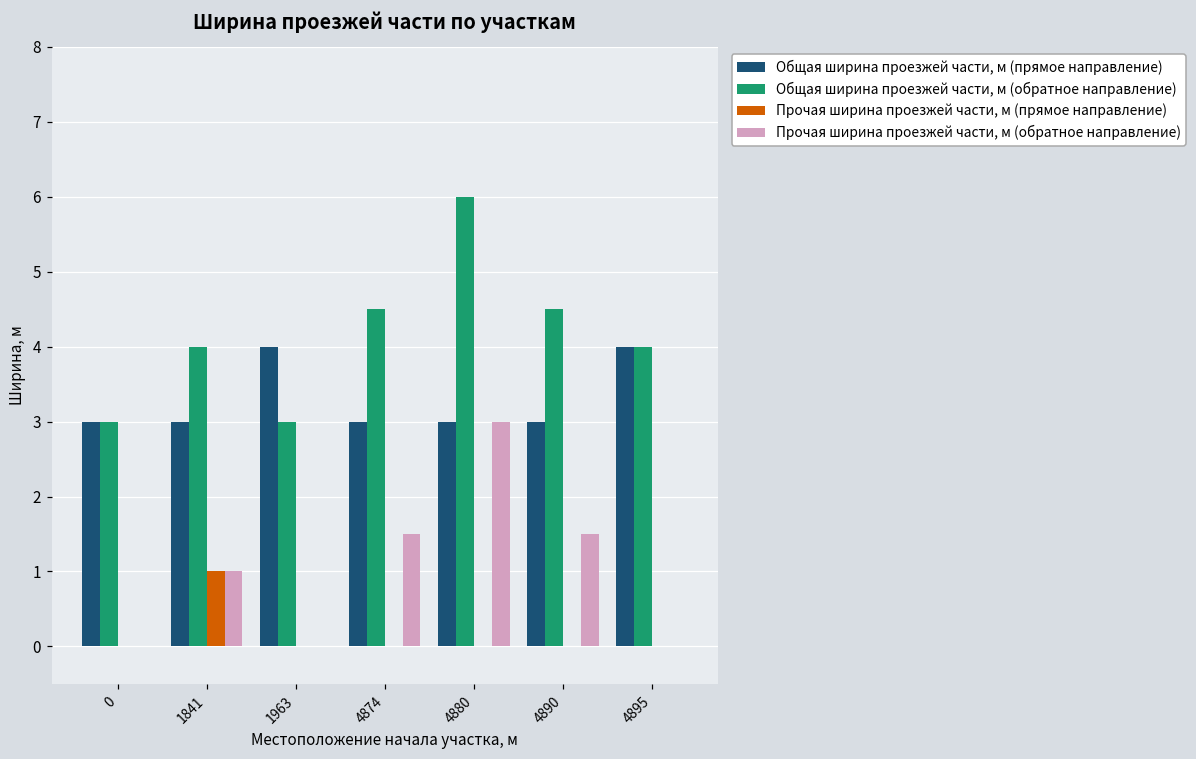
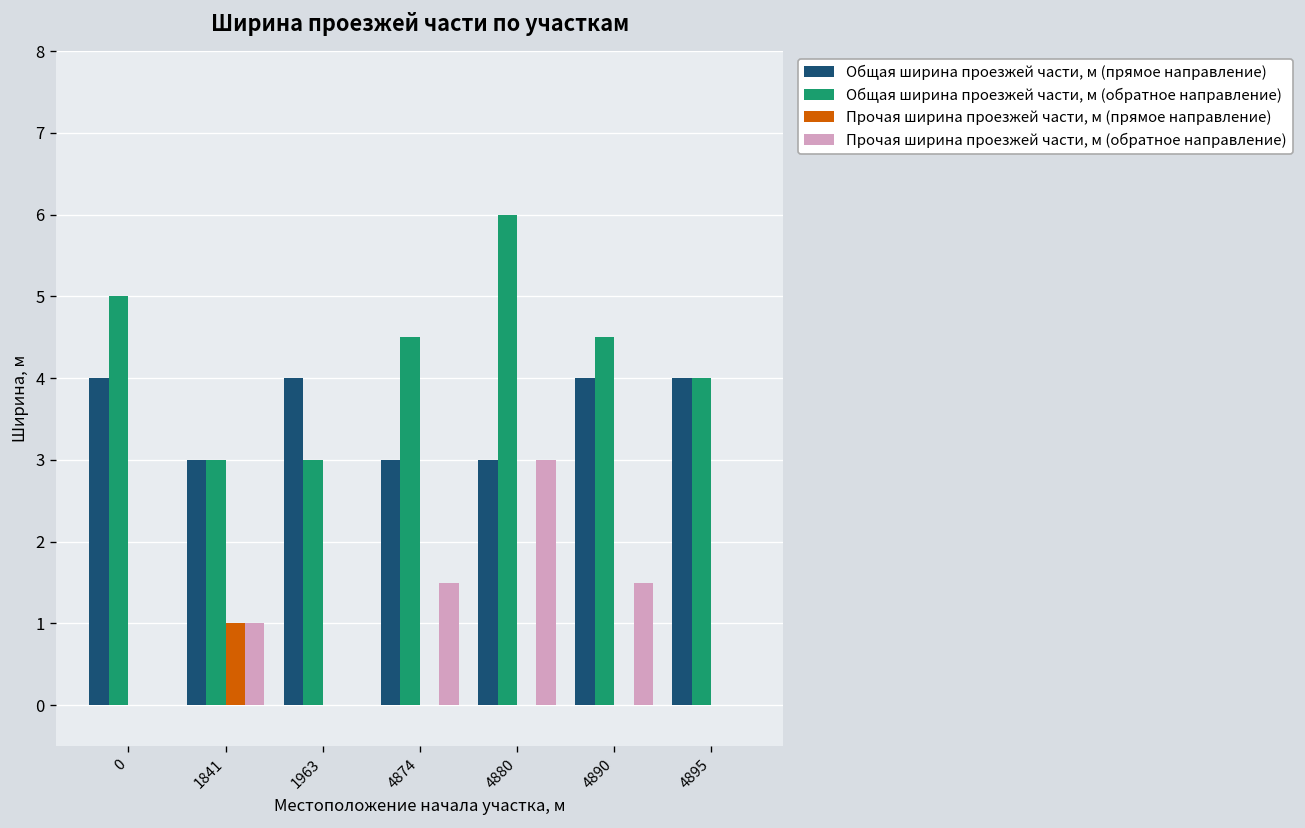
Общая ширина проезжей части, м (прямое направление), 0: 3 -> 4
Общая ширина проезжей части, м (обратное направление), 0: 3 -> 5
Общая ширина проезжей части, м (обратное направление), 1841: 4 -> 3
Общая ширина проезжей части, м (прямое направление), 4890: 3 -> 4
